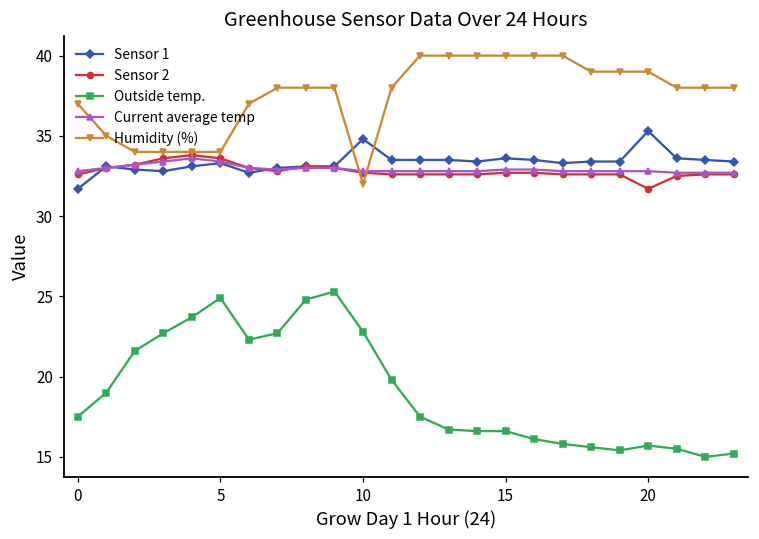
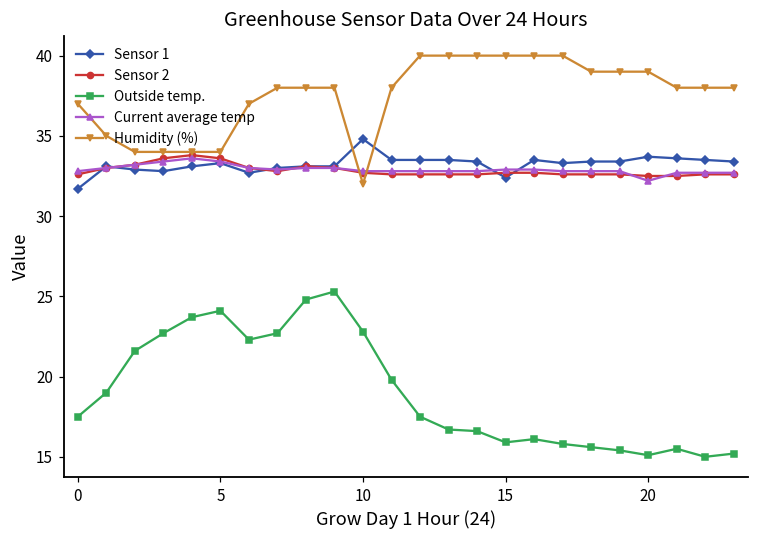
Outside temp., 5: 24.9 -> 24.1
Sensor 1, 15: 33.6 -> 32.4
Outside temp., 15: 16.6 -> 15.9
Sensor 1, 20: 35.3 -> 33.7
Sensor 2, 20: 31.7 -> 32.5
Outside temp., 20: 15.7 -> 15.1
Current average temp, 20: 32.8 -> 32.2
